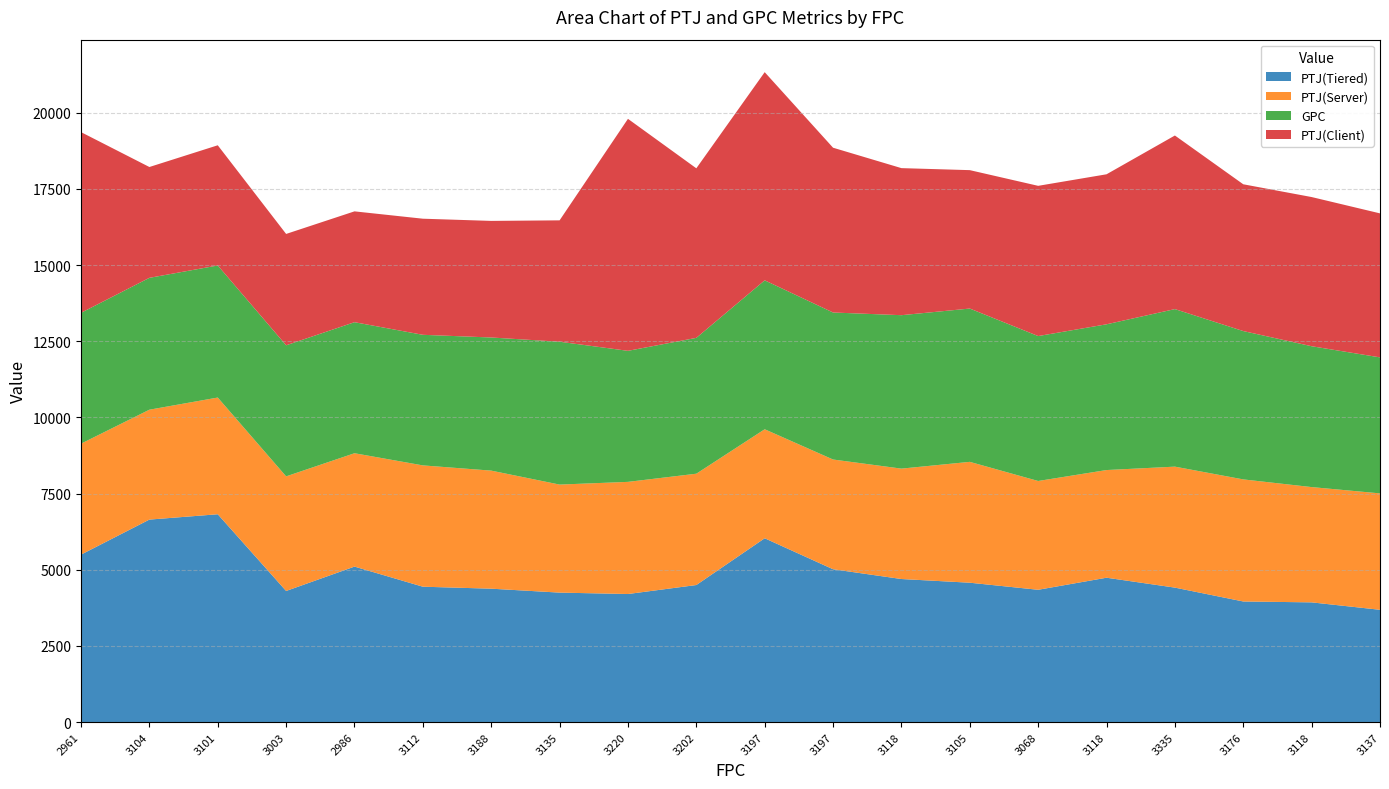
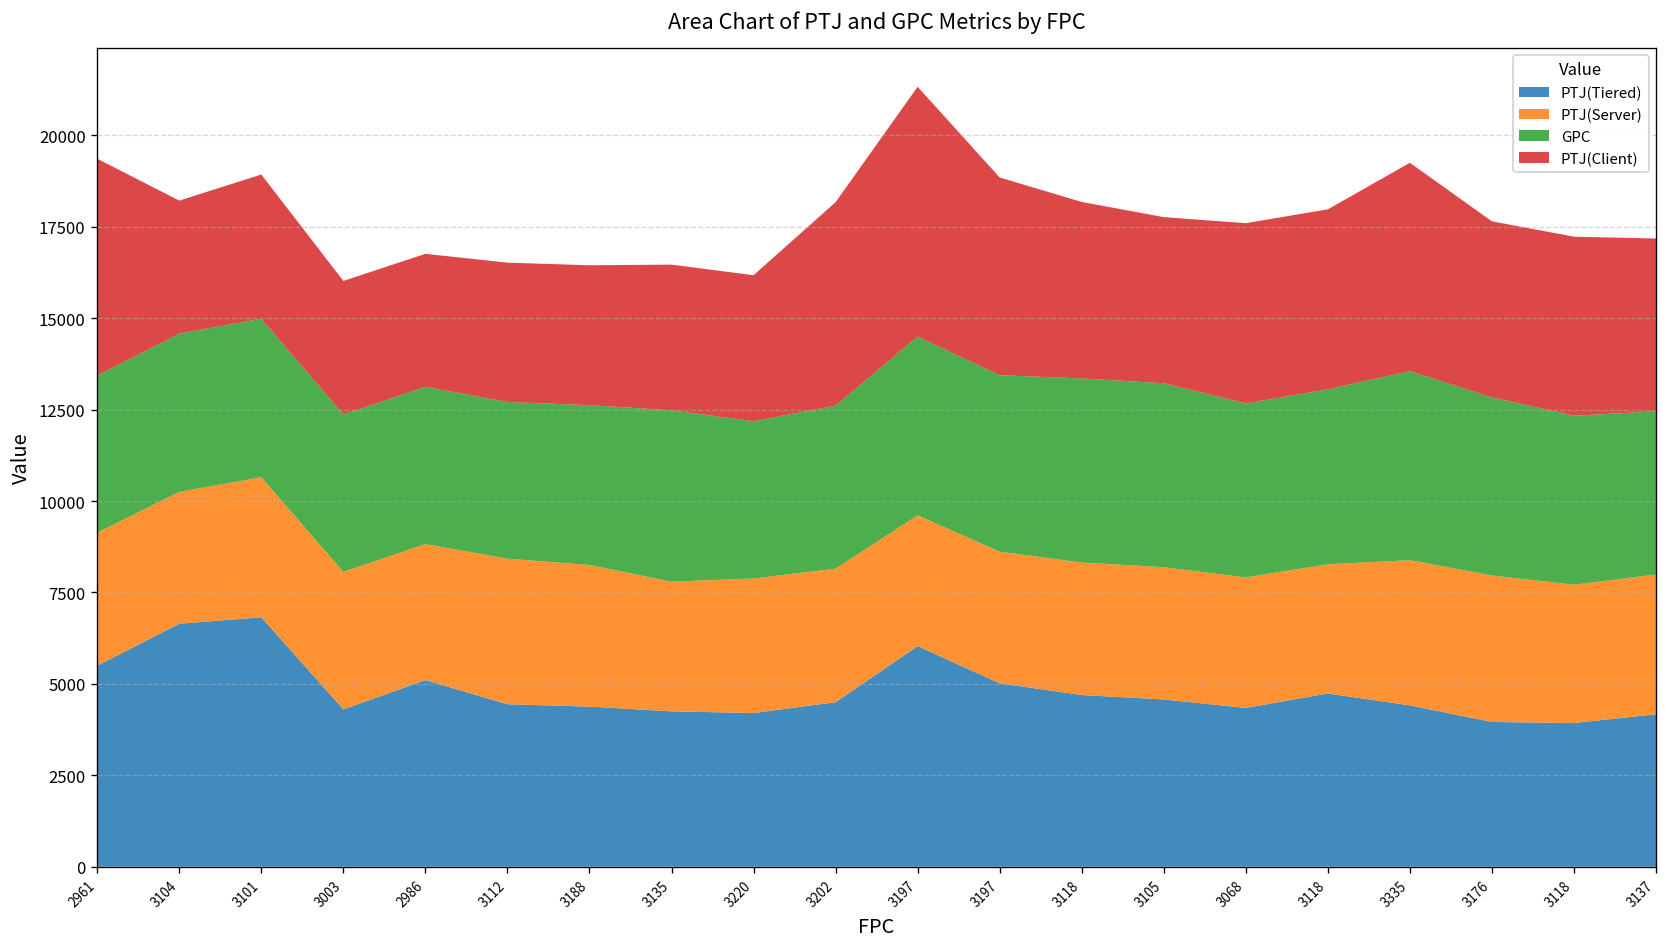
PTJ(Client), 3220: 7600 -> 4000
PTJ(Server), 3105: 4000 -> 3600
PTJ(Tiered), 3137: 3700 -> 4200
